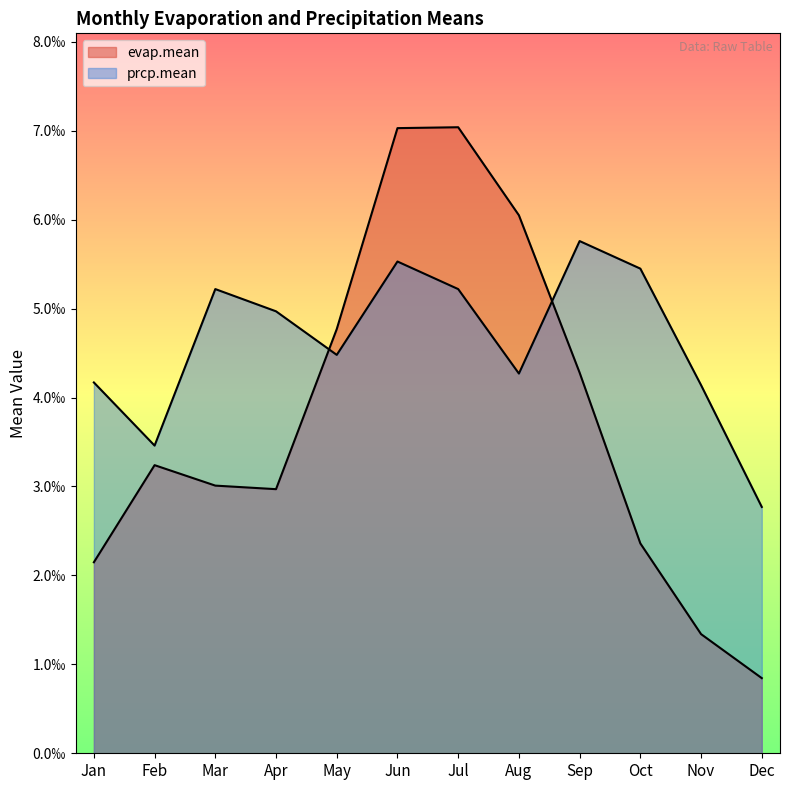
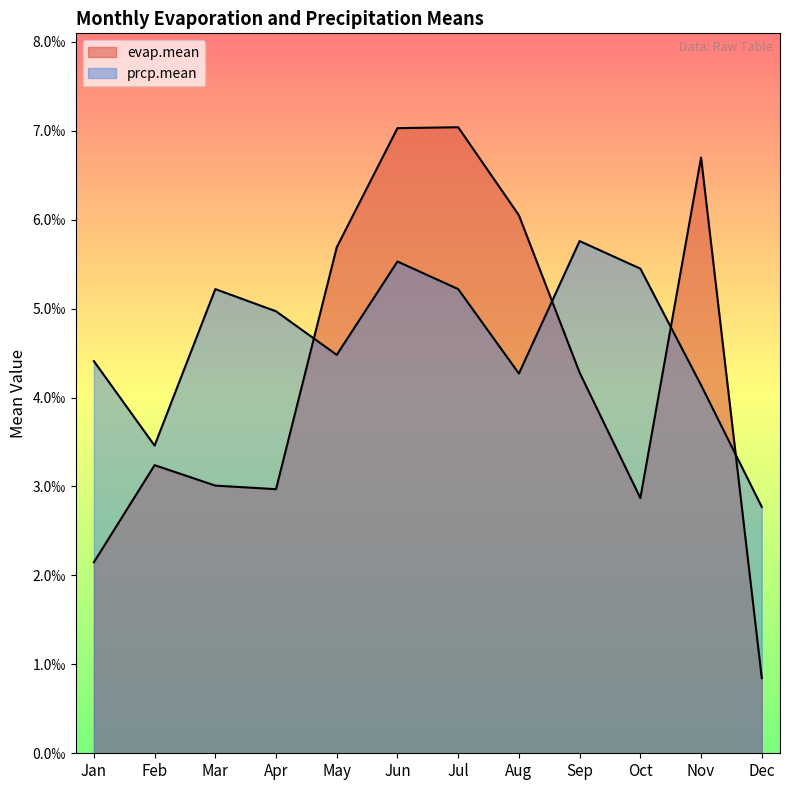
prcp.mean, Jan: 4.2‰ -> 4.4‰
evap.mean, May: 4.8‰ -> 5.7‰
evap.mean, Oct: 2.4‰ -> 2.9‰
evap.mean, Nov: 1.3‰ -> 6.7‰
